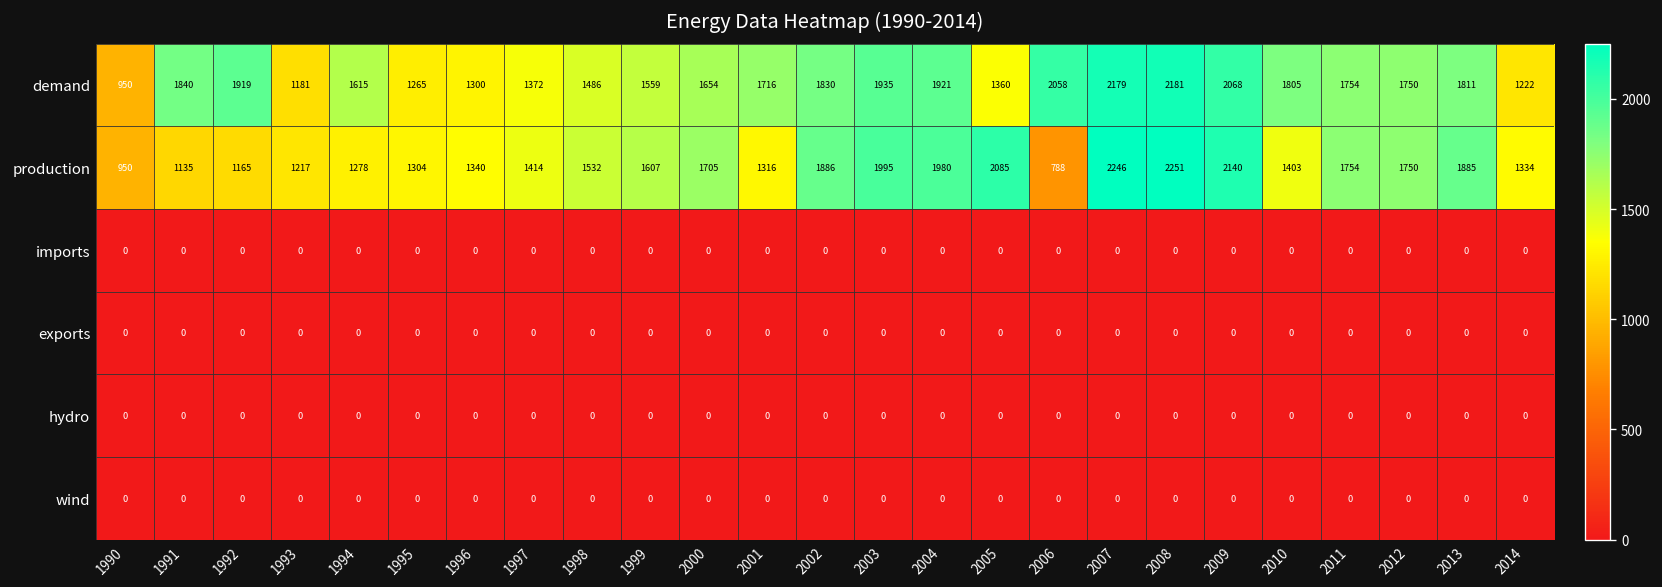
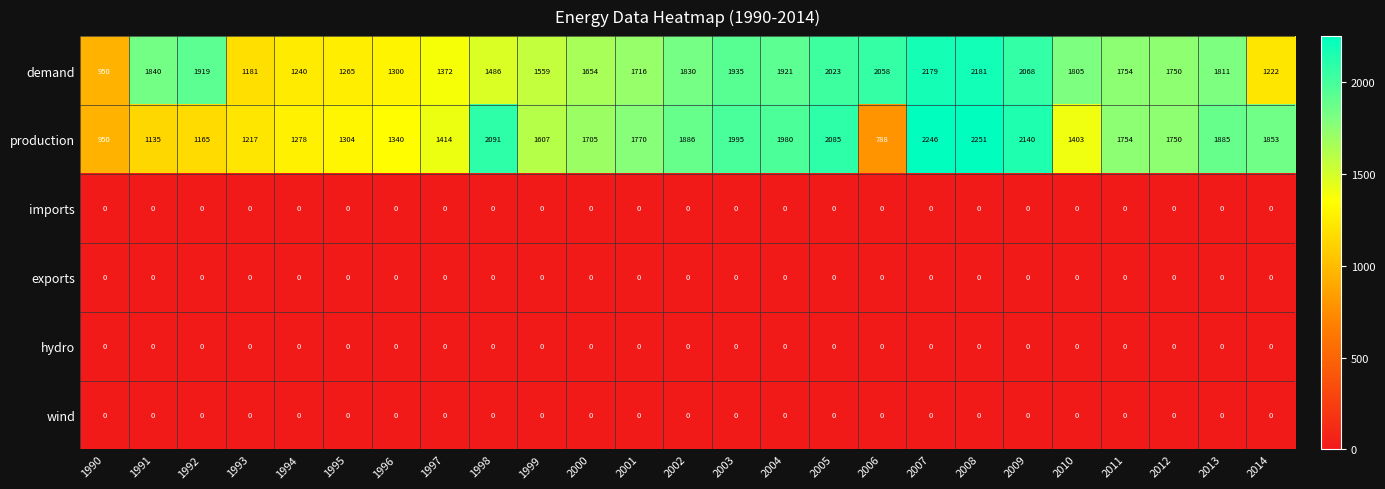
demand, 1994: 1615 -> 1240
demand, 2005: 1360 -> 2023
production, 1998: 1532 -> 2091
production, 2001: 1316 -> 1770
production, 2014: 1334 -> 1853
